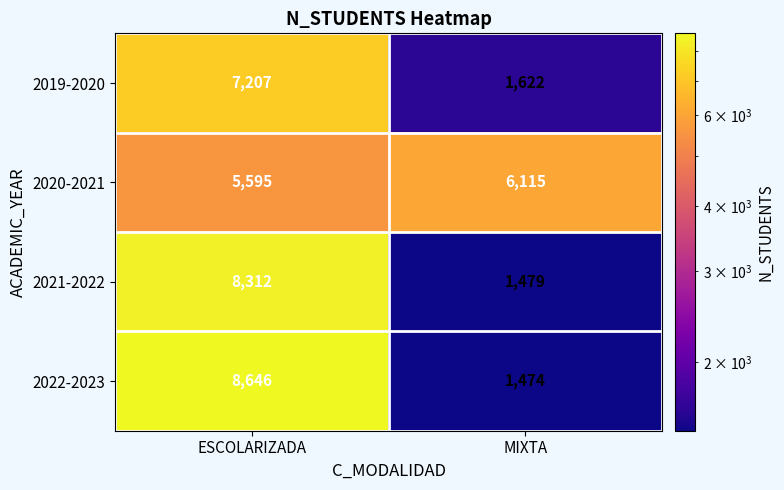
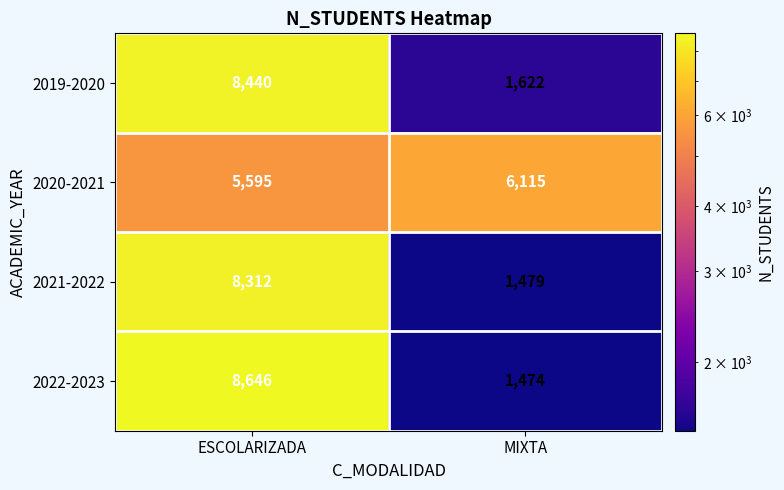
2019-2020, ESCOLARIZADA: 7,207 -> 8,440
